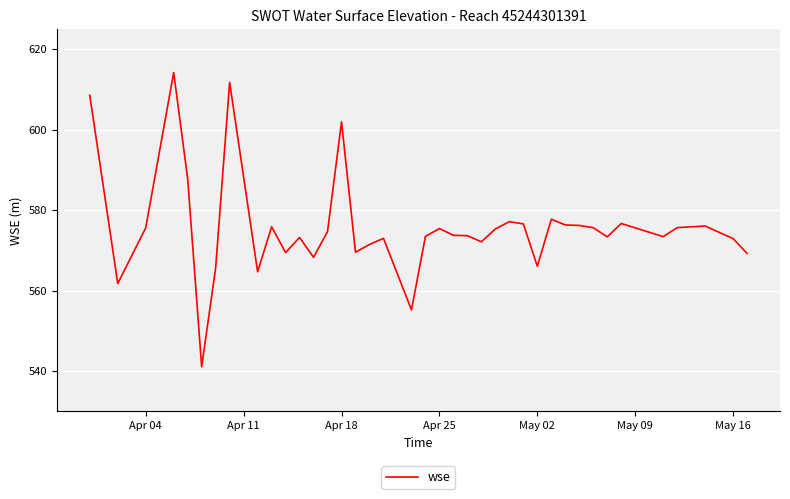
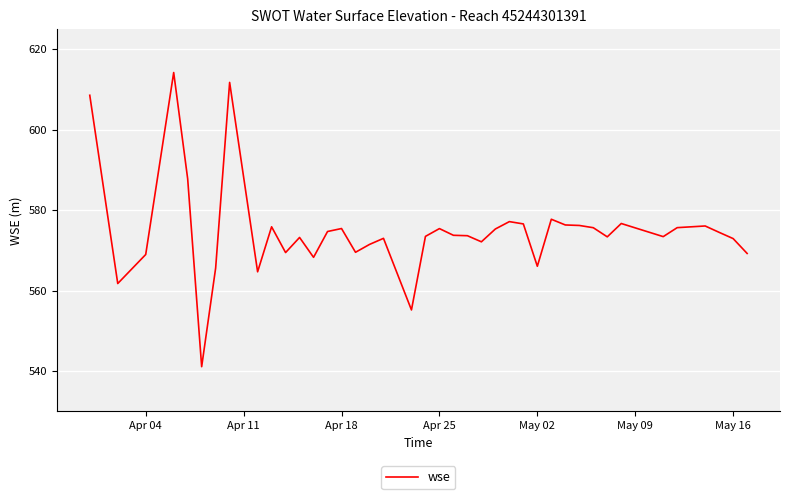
Apr 04: 576 -> 569
Apr 18: 602 -> 575
